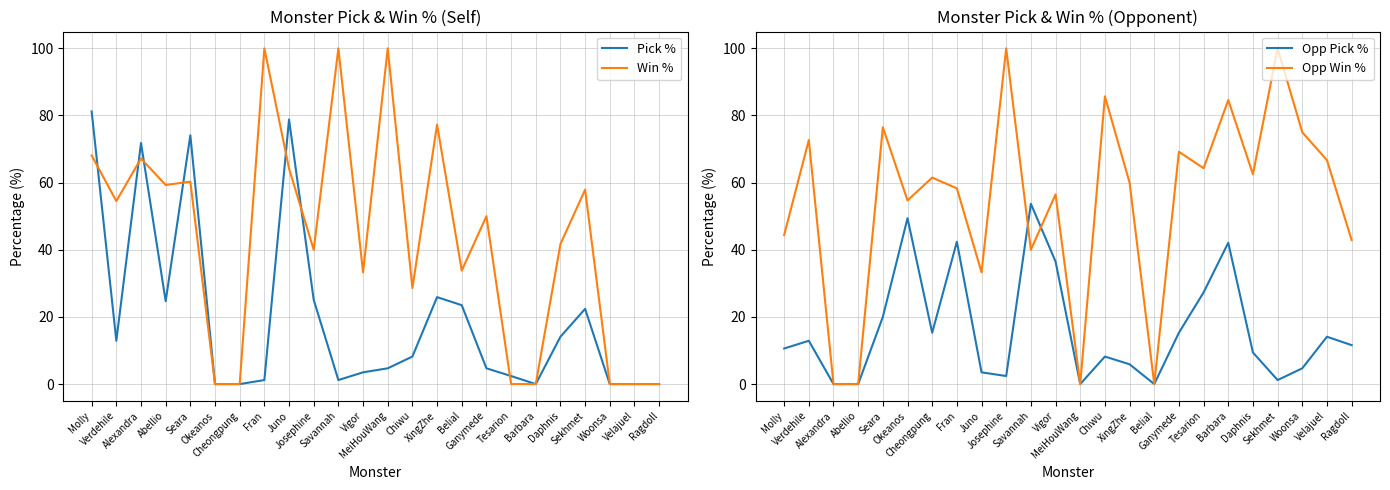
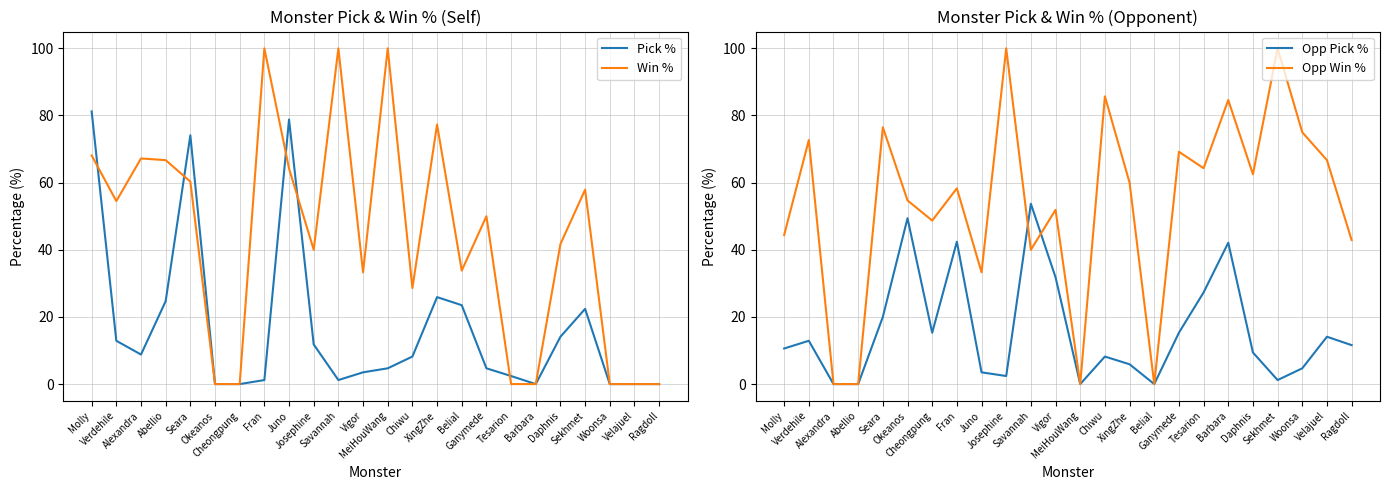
Monster Pick & Win % (Self), Pick %, Alexandra: 72 -> 9
Monster Pick & Win % (Self), Win %, Abellio: 59 -> 67
Monster Pick & Win % (Self), Pick %, Josephine: 25 -> 12
Monster Pick & Win % (Opponent), Opp Win %, Cheongpung: 62 -> 49
Monster Pick & Win % (Opponent), Opp Pick %, Vigor: 37 -> 32
Monster Pick & Win % (Opponent), Opp Win %, Vigor: 57 -> 52
